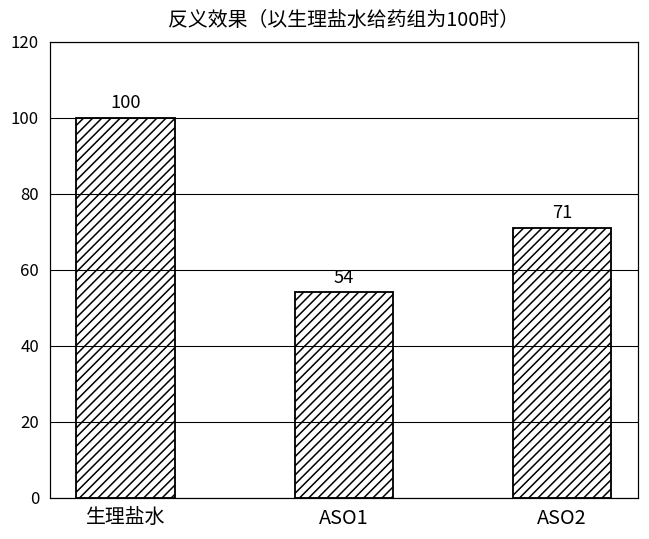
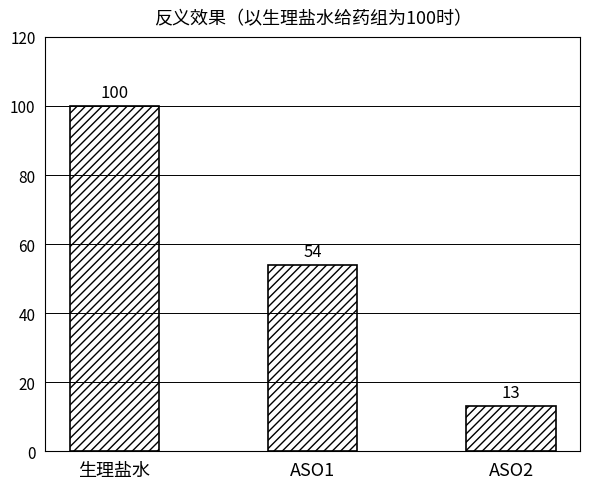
ASO2: 71 -> 13
